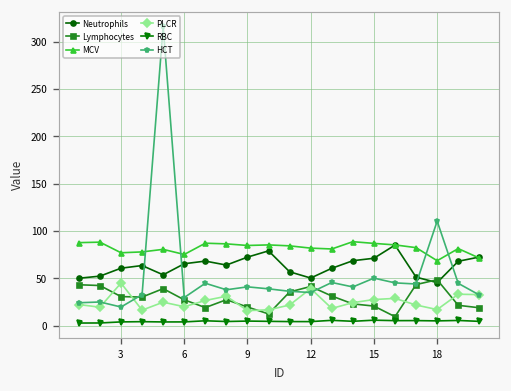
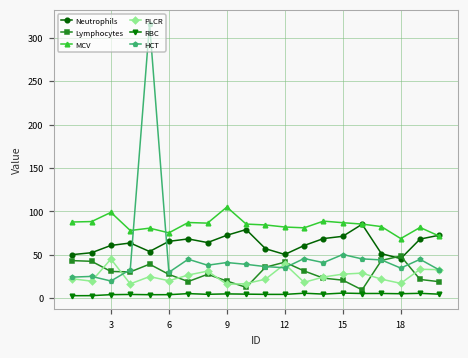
MCV, 3: 80 -> 100
MCV, 9: 80 -> 100
HCT, 18: 110 -> 30
